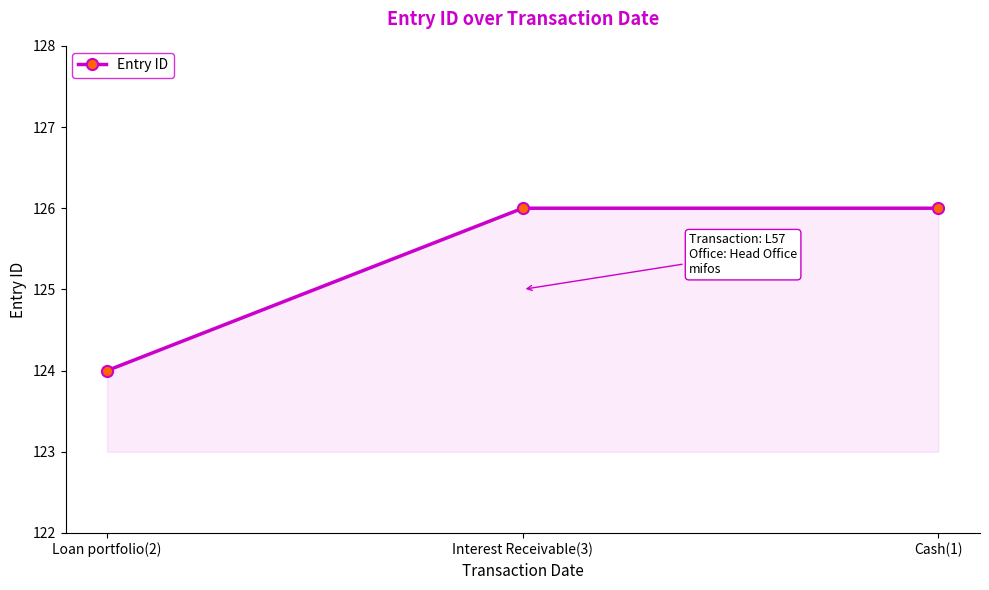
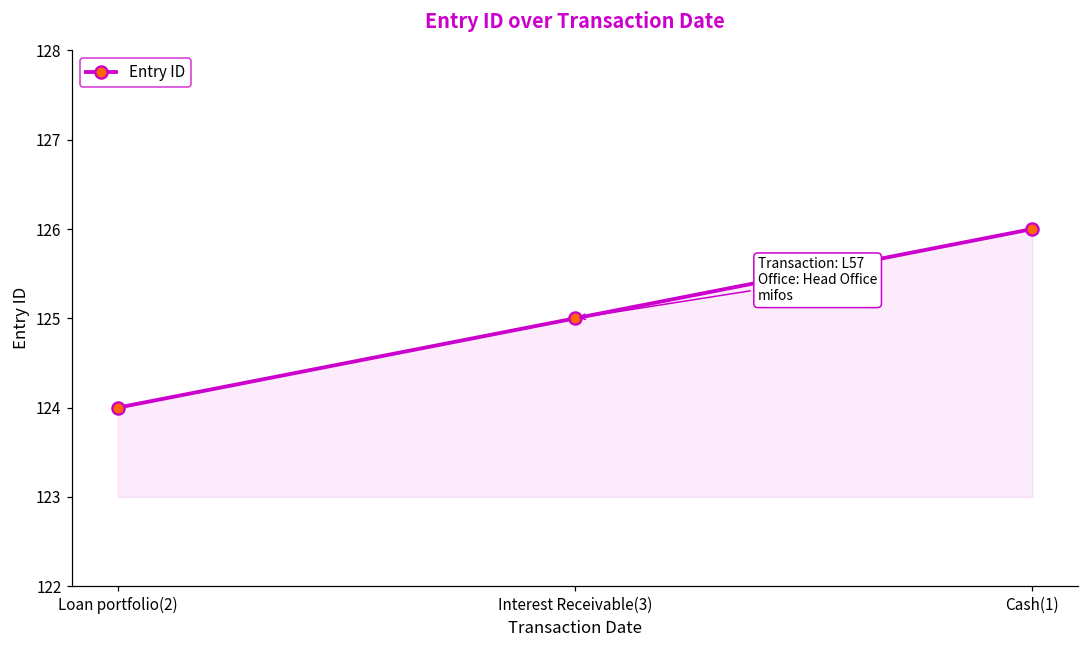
Interest Receivable(3): 126 -> 125
